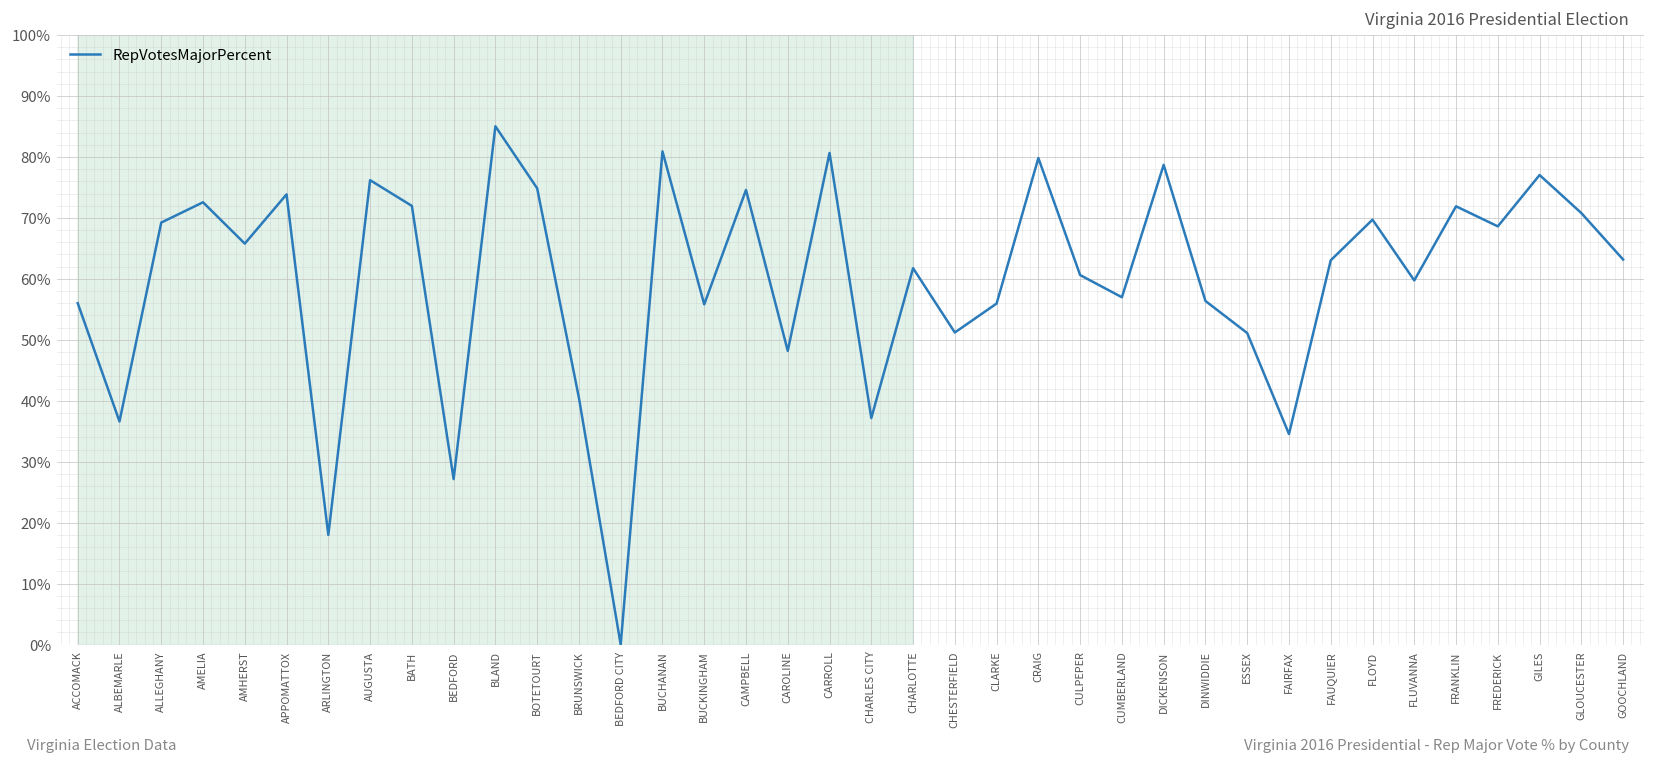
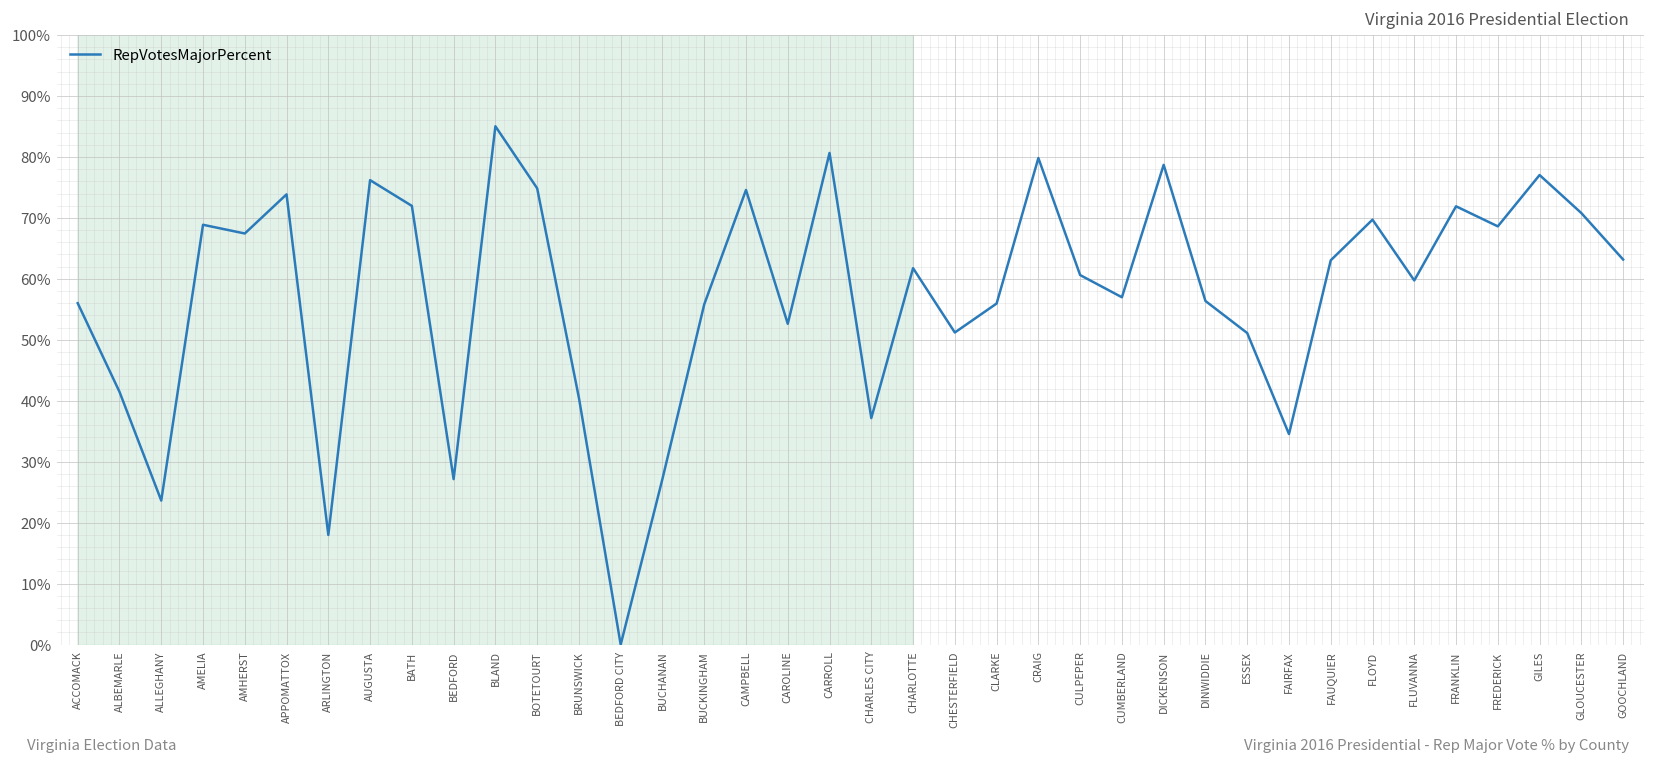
ALBEMARLE: 37% -> 41%
ALLEGHANY: 69% -> 24%
AMELIA: 73% -> 69%
AMHERST: 66% -> 67%
BUCHANAN: 81% -> 27%
CAROLINE: 48% -> 53%
